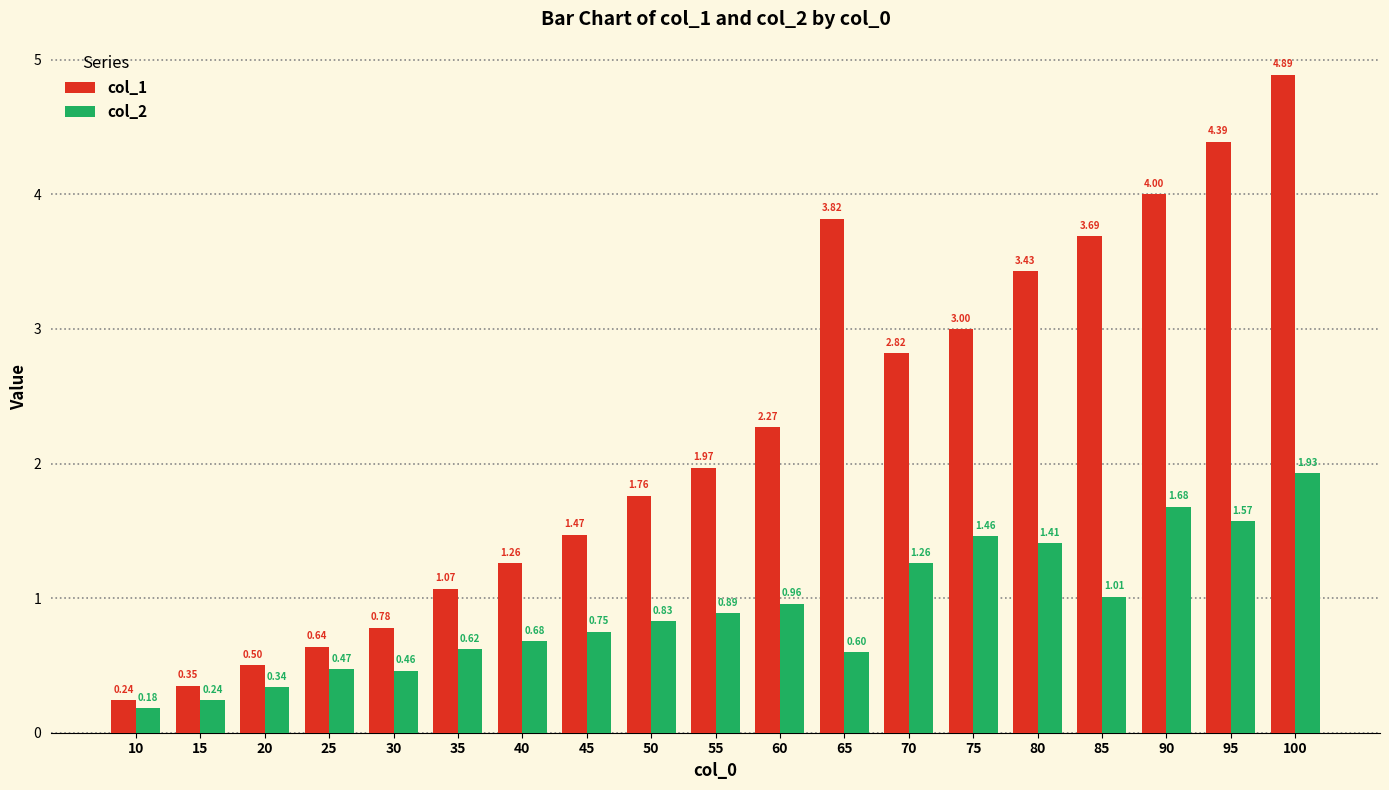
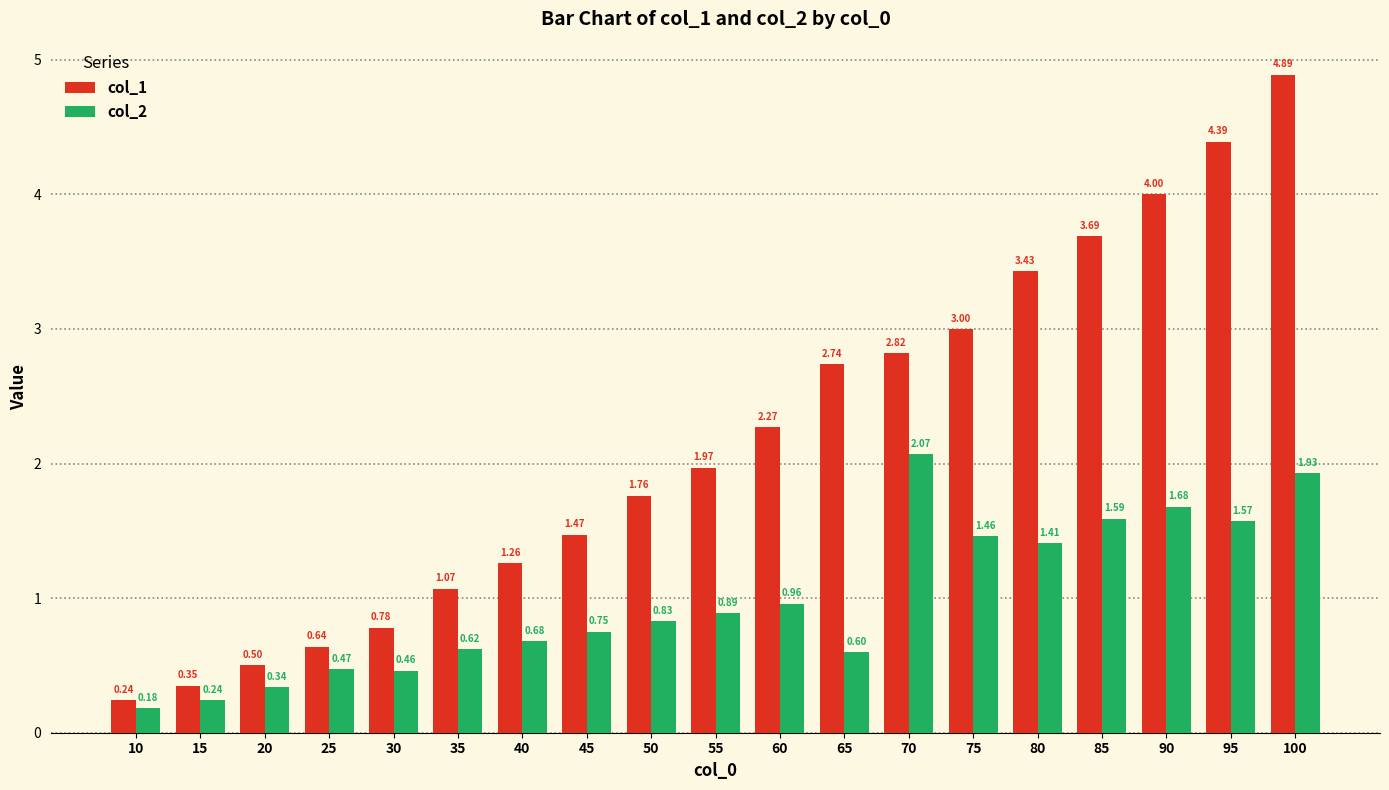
col_1, 65: 3.82 -> 2.74
col_2, 70: 1.26 -> 2.07
col_2, 85: 1.01 -> 1.59
